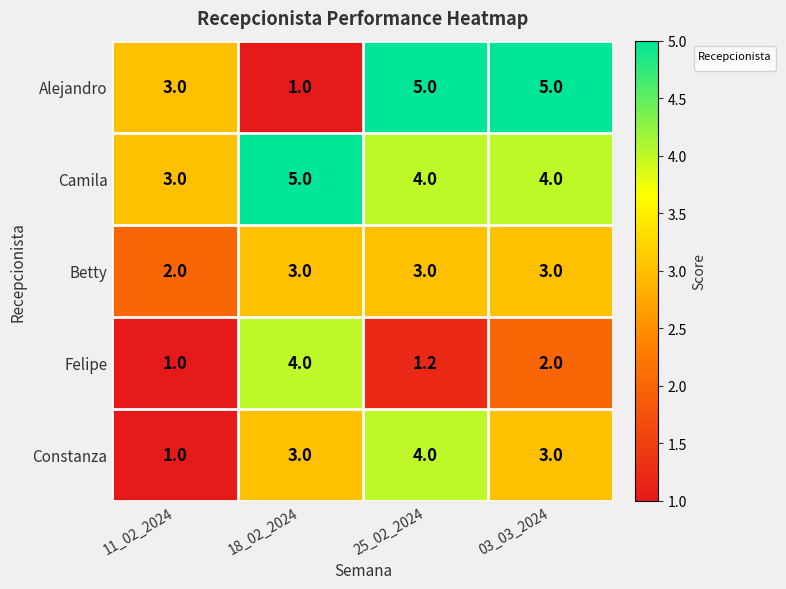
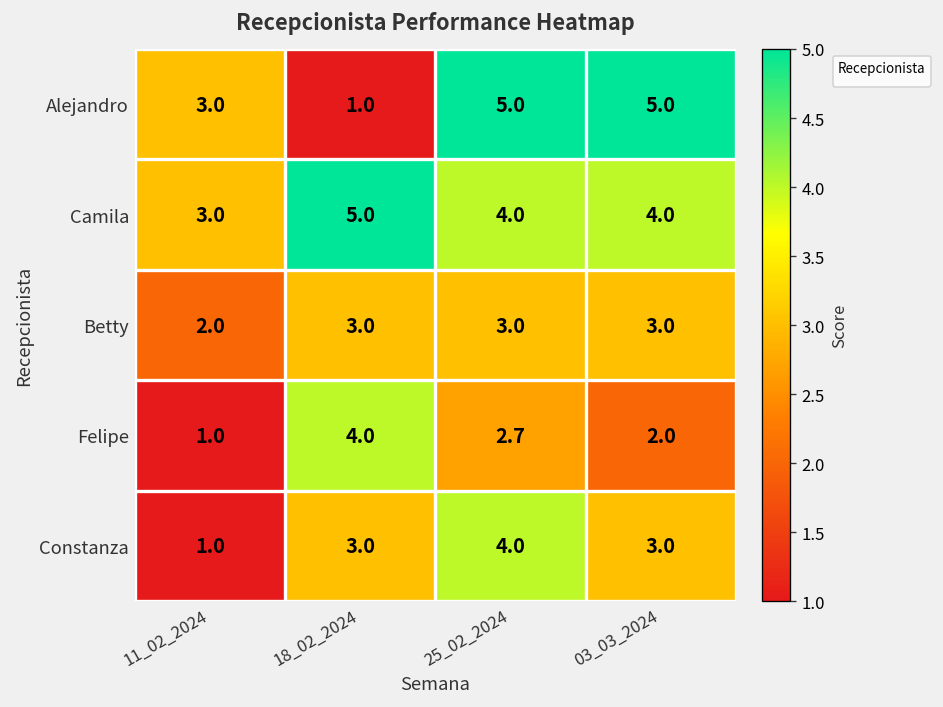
Felipe, 25_02_2024: 1.2 -> 2.7
